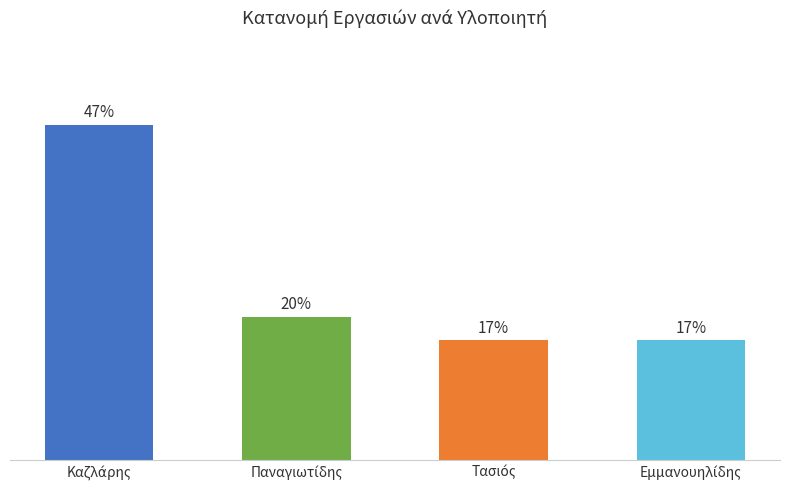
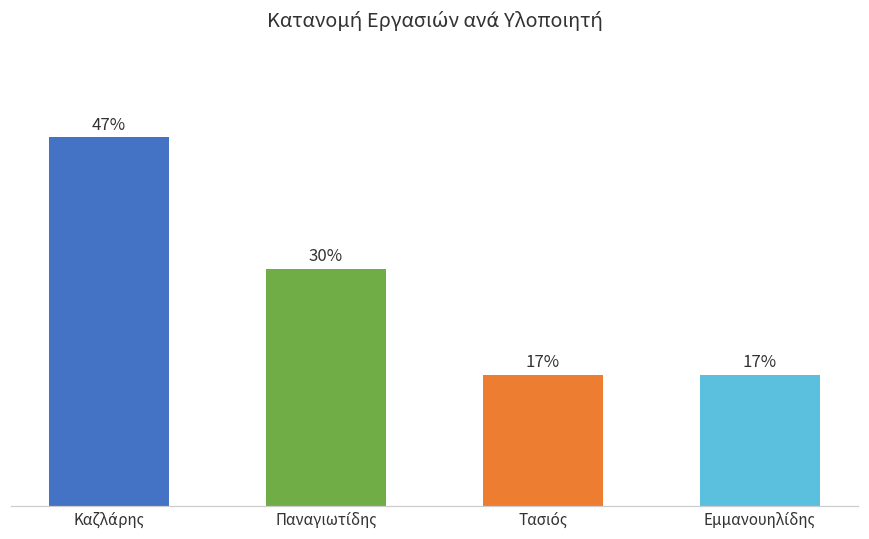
Παναγιωτίδης: 20% -> 30%
